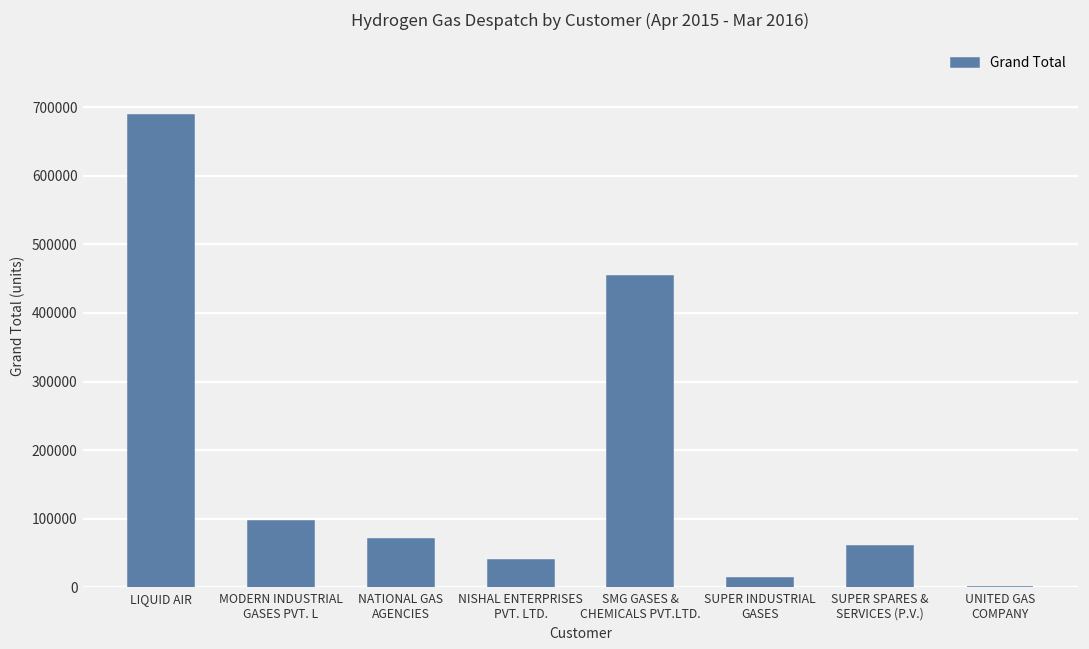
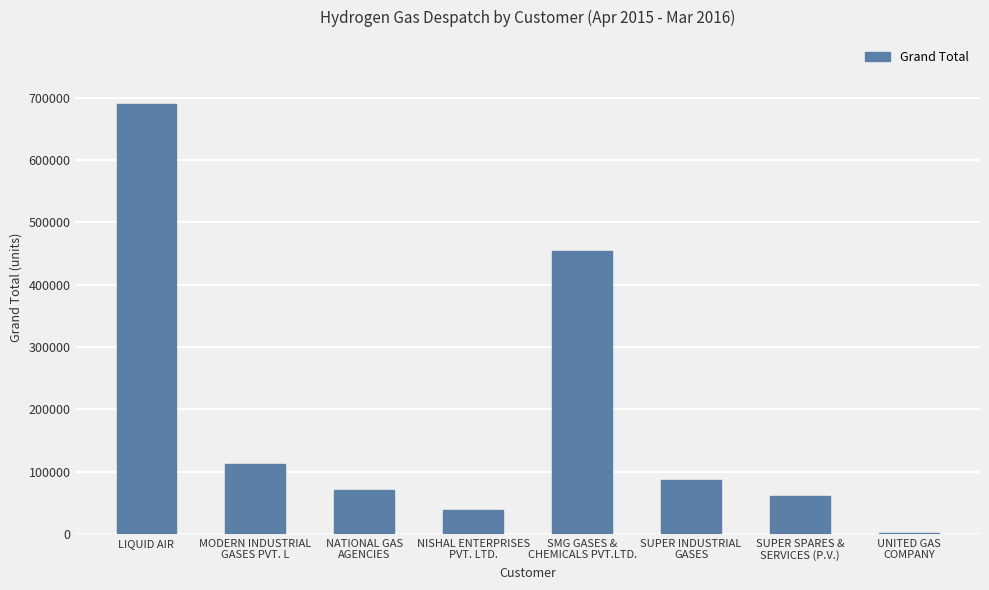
MODERN INDUSTRIAL GASES PVT. L: 100000 -> 110000
SUPER INDUSTRIAL GASES: 10000 -> 90000
